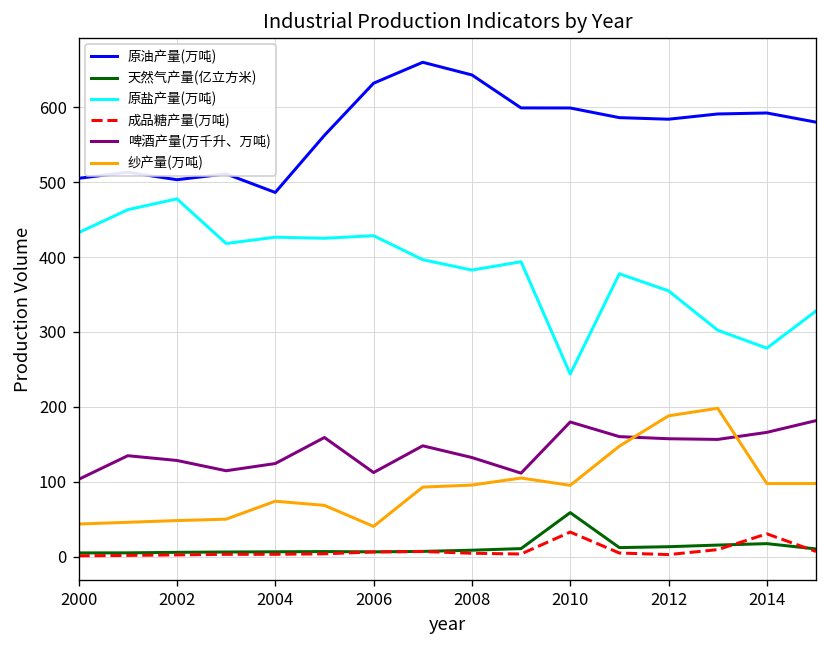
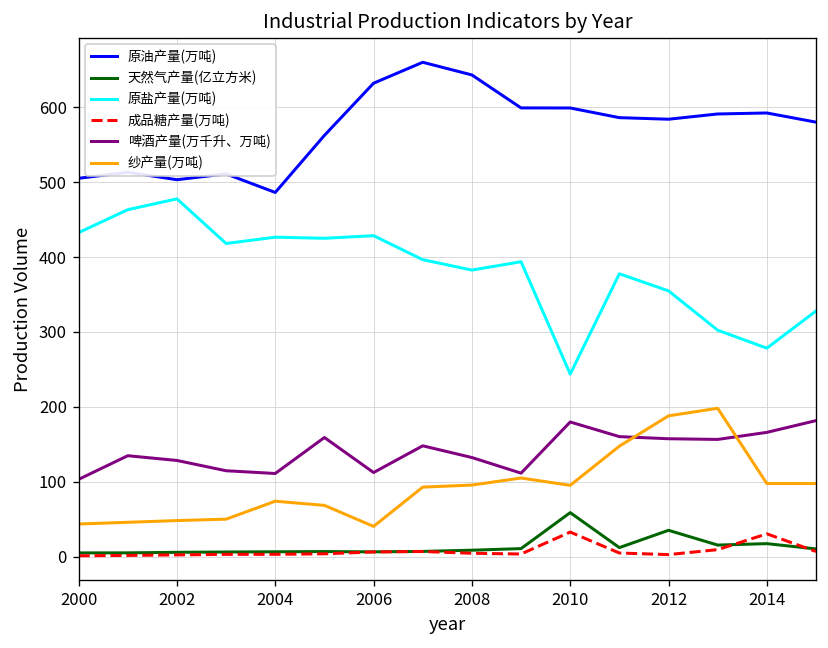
啤酒产量(万千升、万吨), 2004: 120 -> 110
天然气产量(亿立方米), 2012: 10 -> 40
